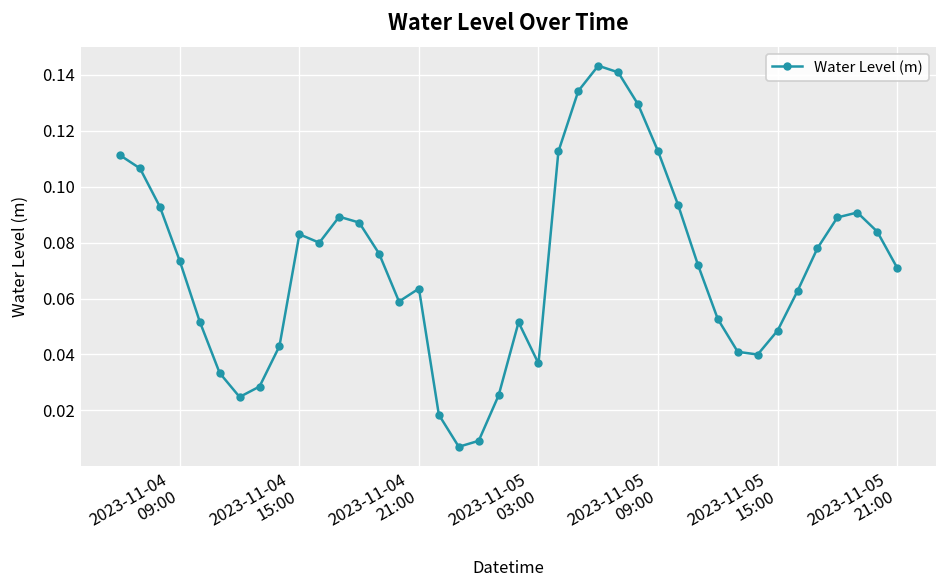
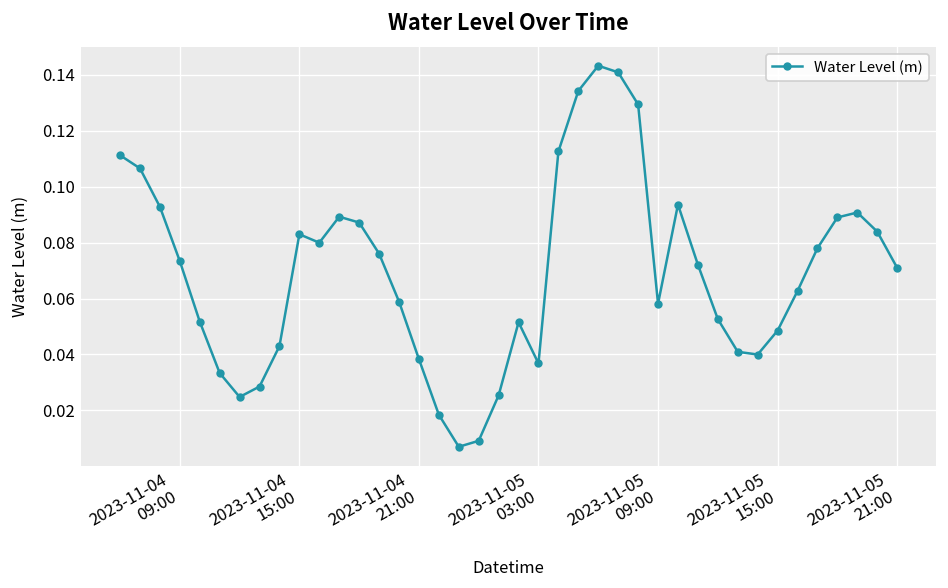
2023-11-04 21:00: 0.064 -> 0.038
2023-11-05 09:00: 0.113 -> 0.058
